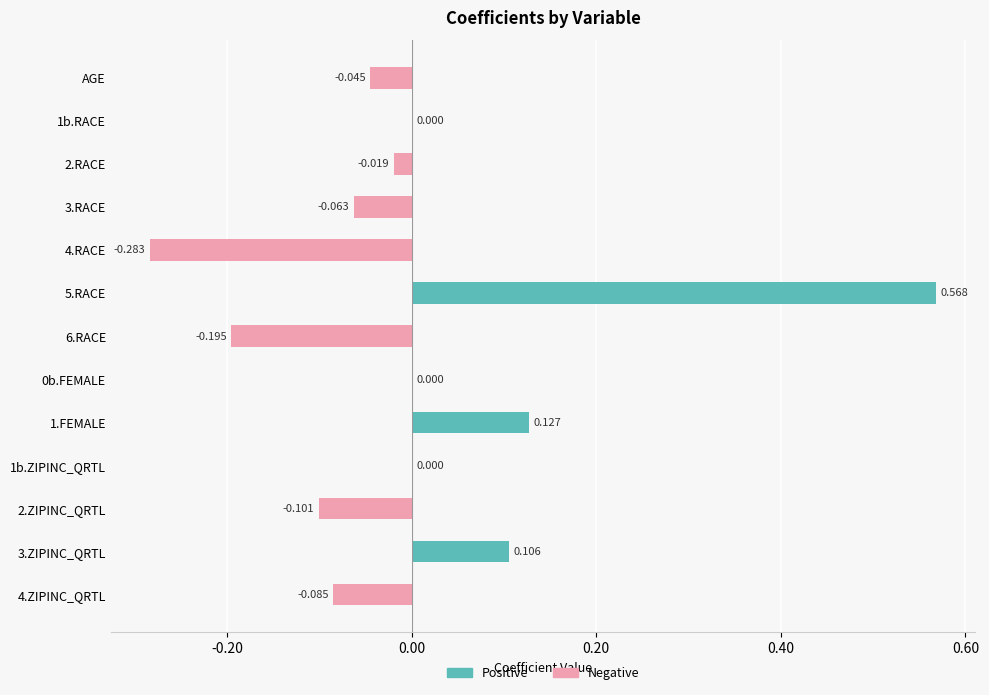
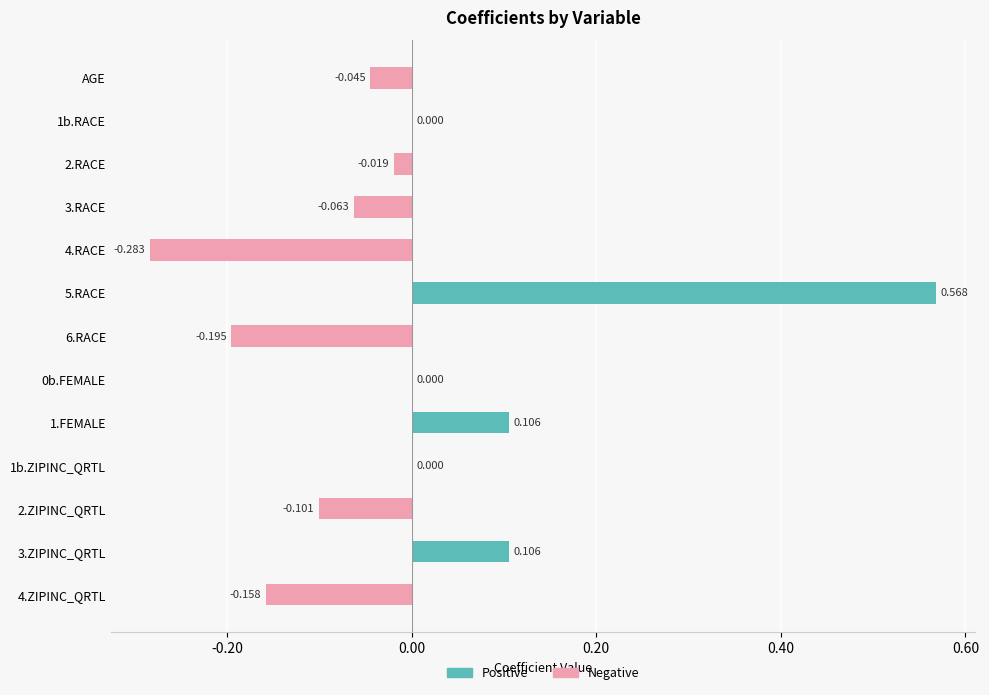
Positive, 1.FEMALE: 0.127 -> 0.106
Negative, 4.ZIPINC_QRTL: -0.085 -> -0.158
